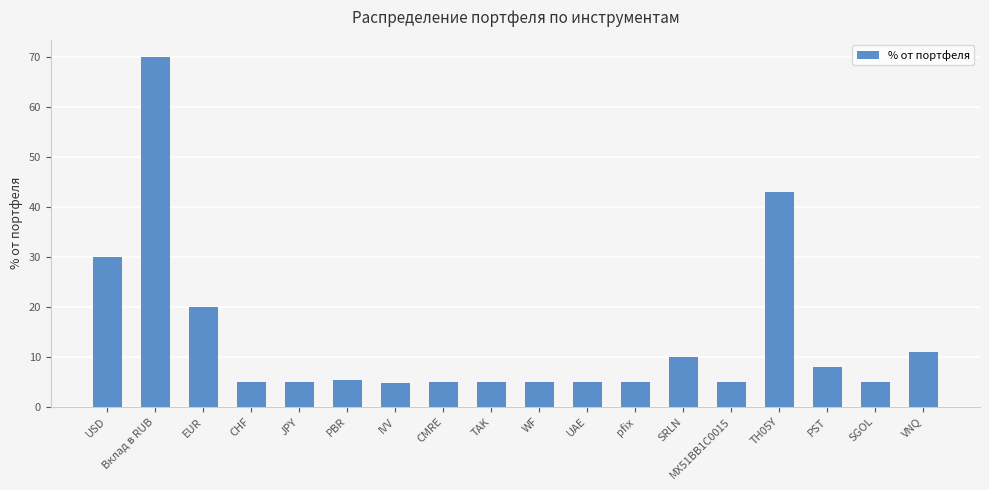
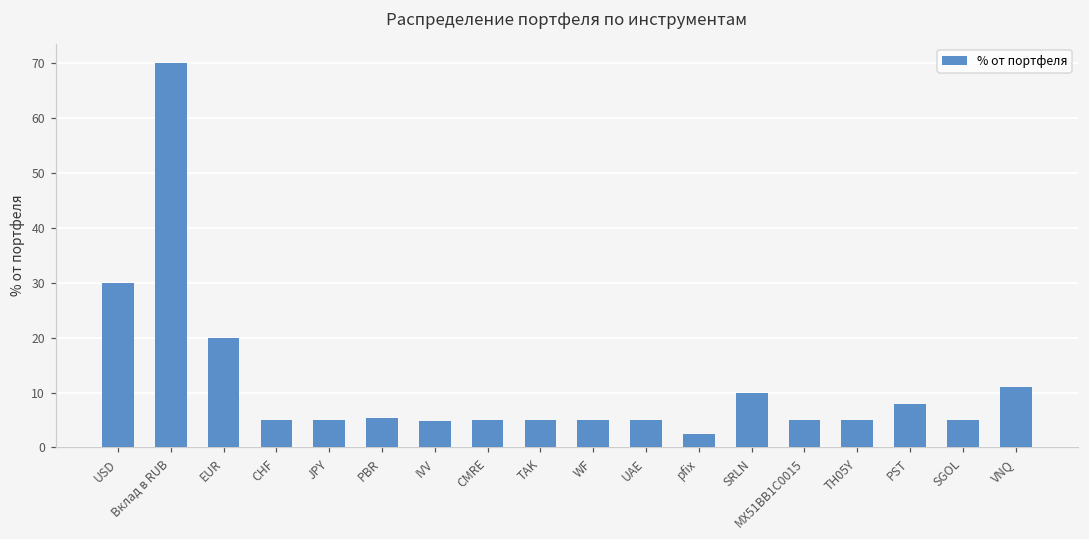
pfix: 5 -> 2
TH05Y: 43 -> 5
